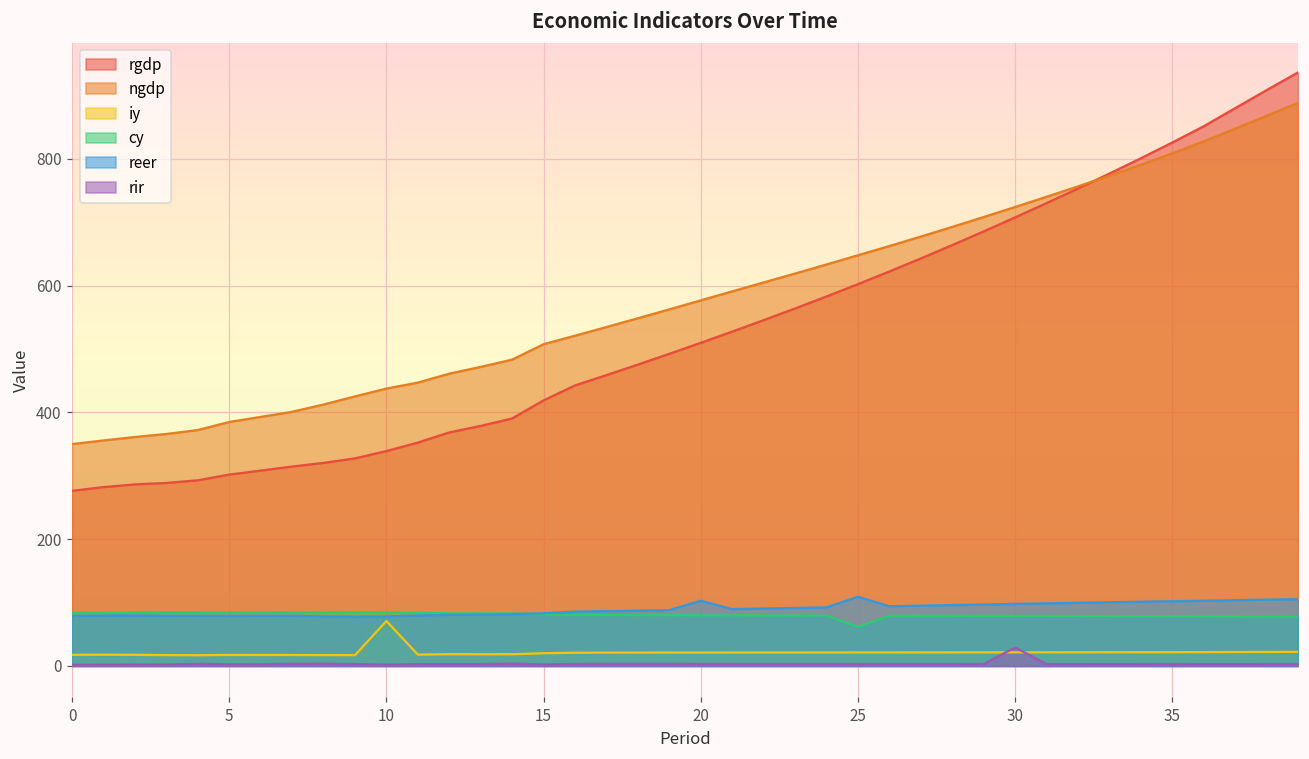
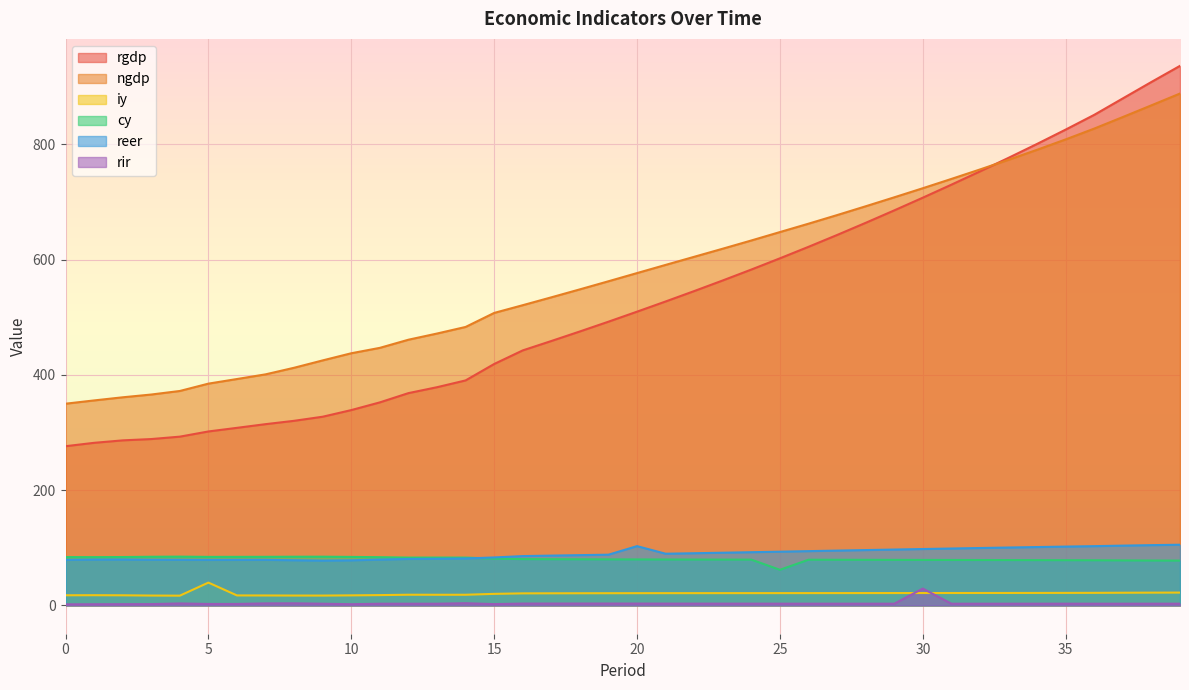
iy, 5: 20 -> 40
iy, 10: 70 -> 20
reer, 25: 110 -> 90
